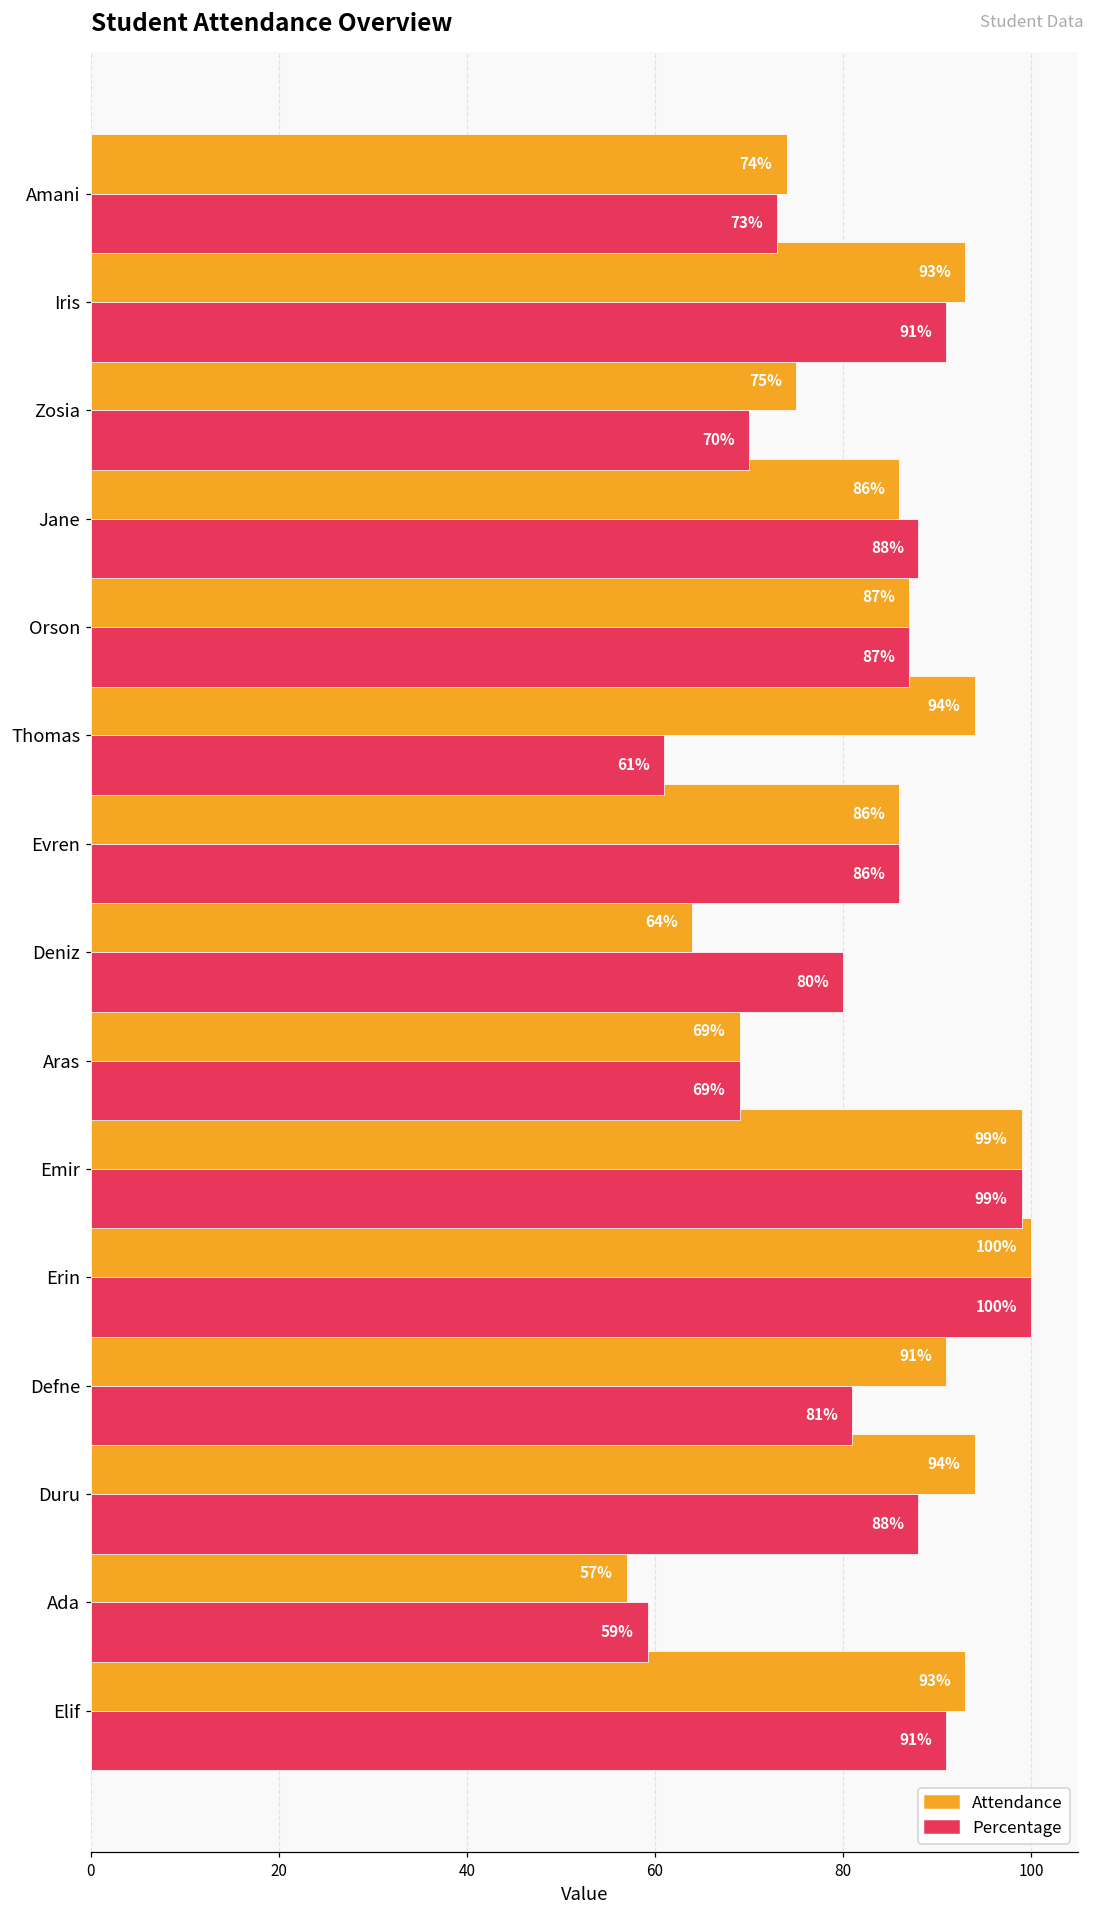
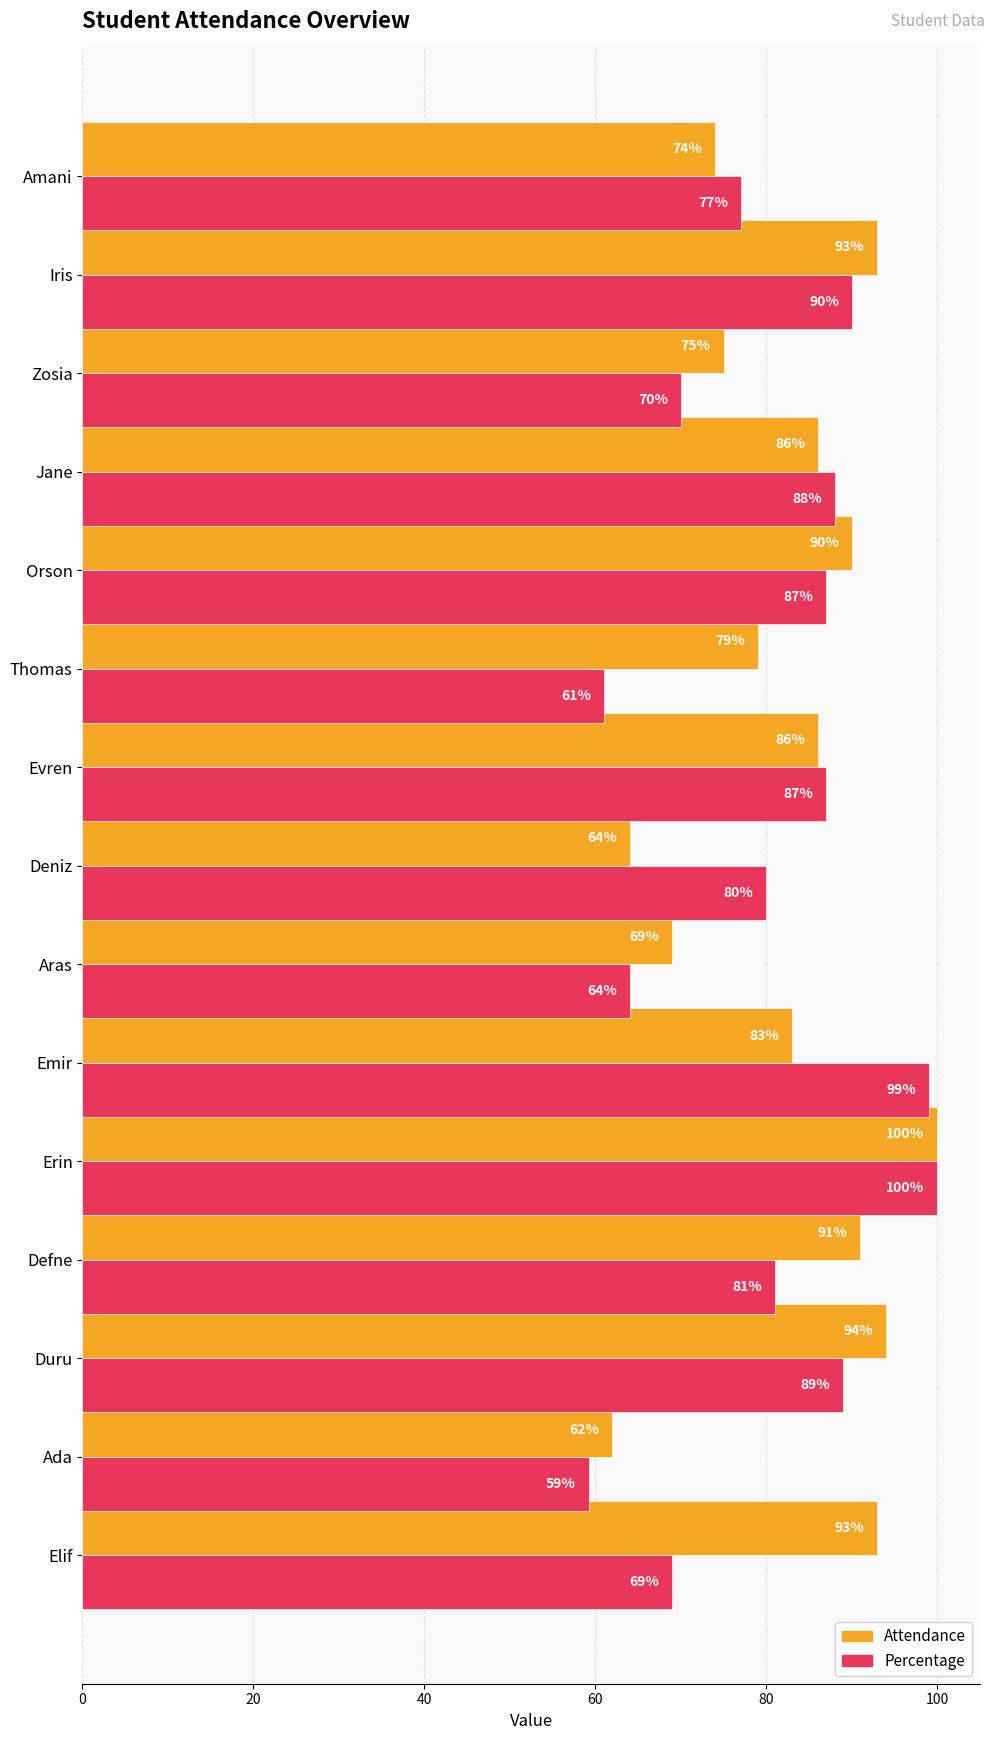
Percentage, Amani: 73% -> 77%
Percentage, Iris: 91% -> 90%
Attendance, Orson: 87% -> 90%
Attendance, Thomas: 94% -> 79%
Percentage, Evren: 86% -> 87%
Percentage, Aras: 69% -> 64%
Attendance, Emir: 99% -> 83%
Percentage, Duru: 88% -> 89%
Attendance, Ada: 57% -> 62%
Percentage, Elif: 91% -> 69%
